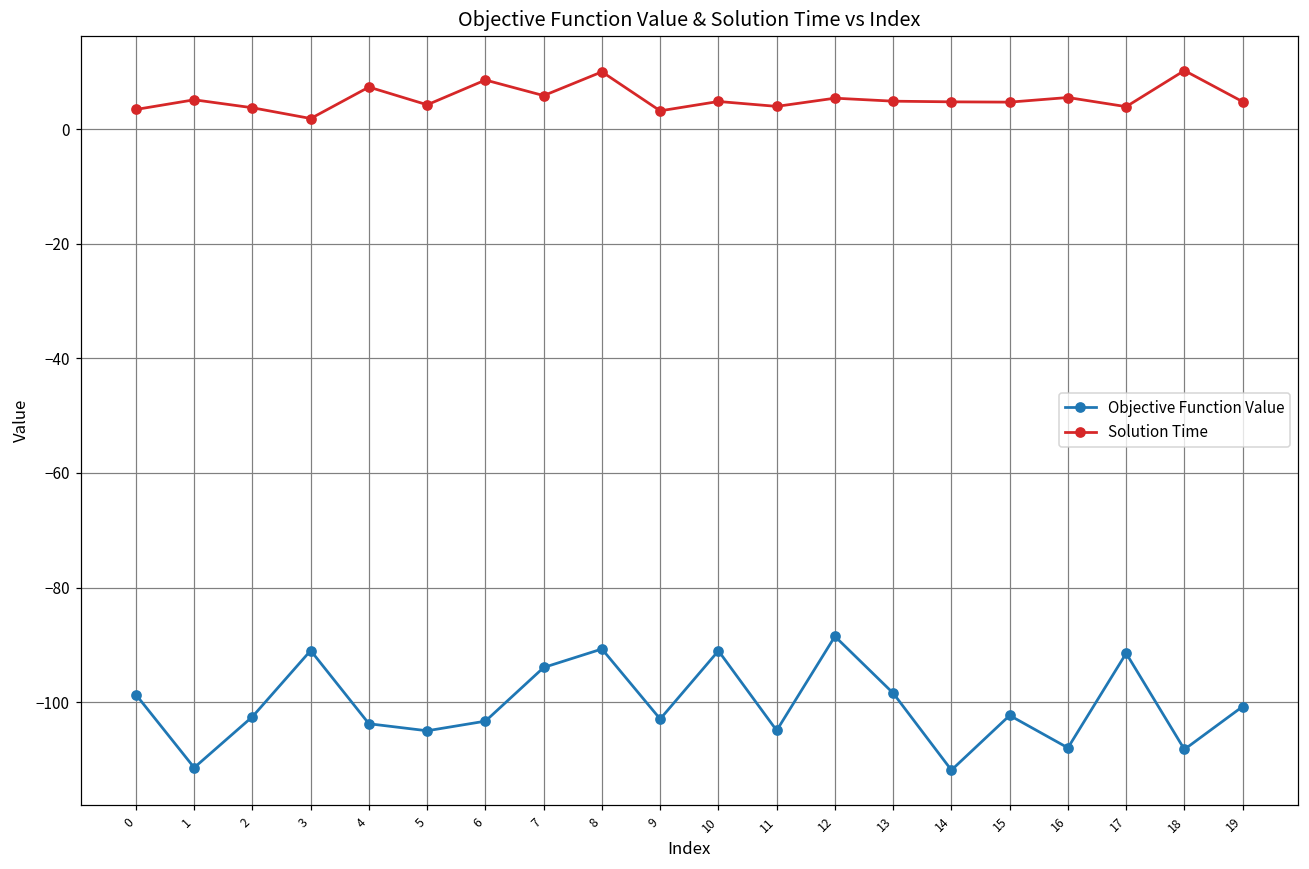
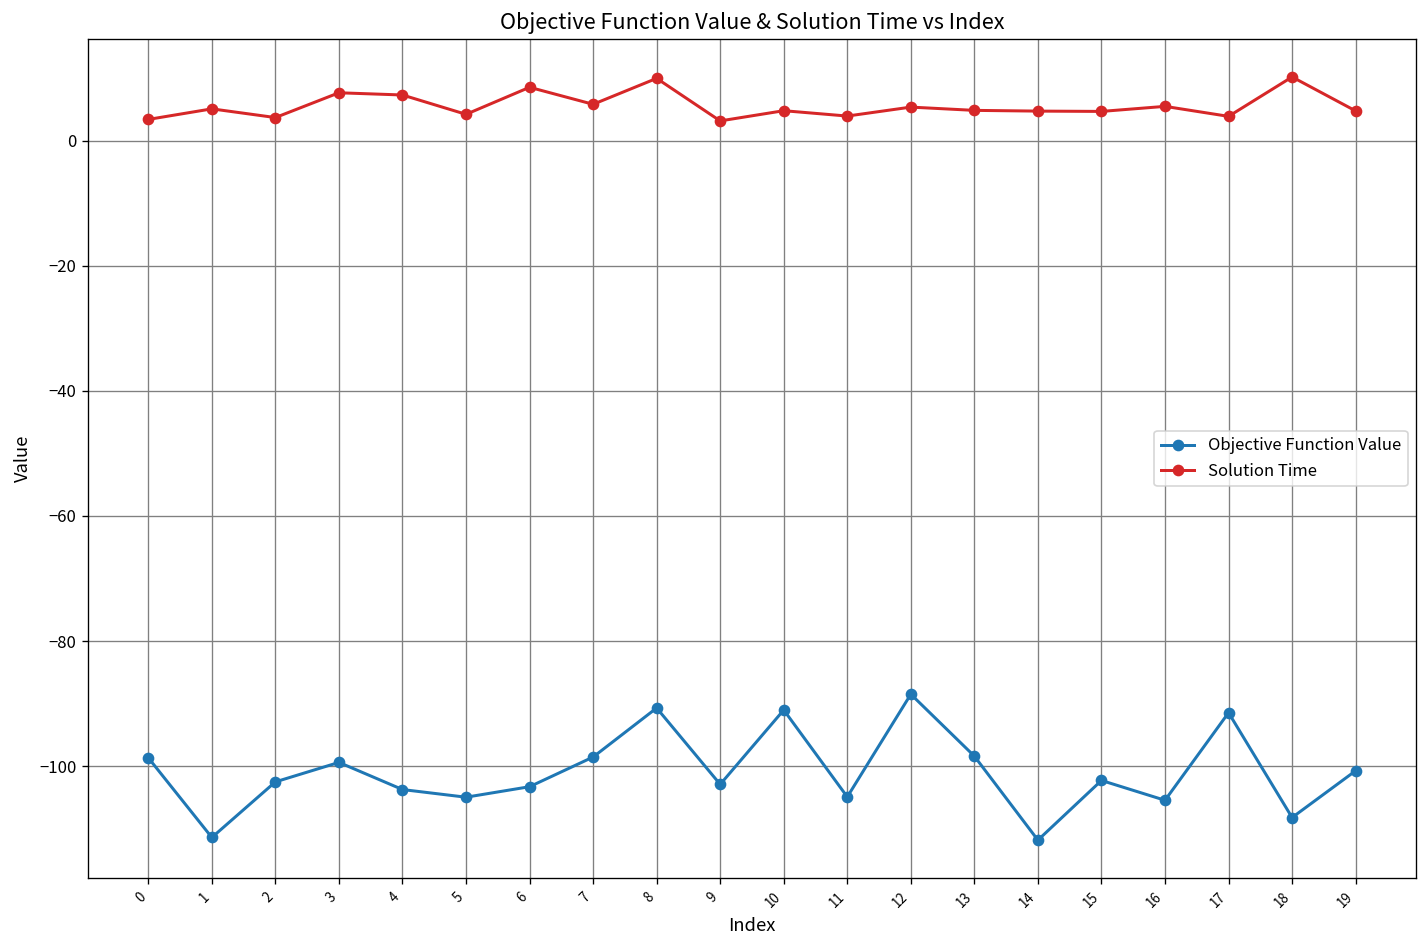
Objective Function Value, 3: -91 -> -99
Solution Time, 3: 2 -> 8
Objective Function Value, 7: -94 -> -99
Objective Function Value, 16: -108 -> -105
